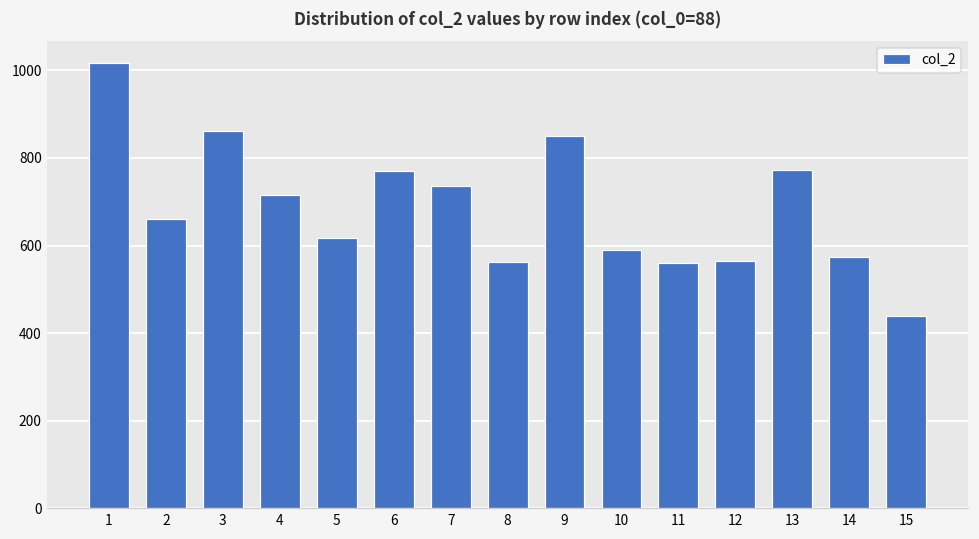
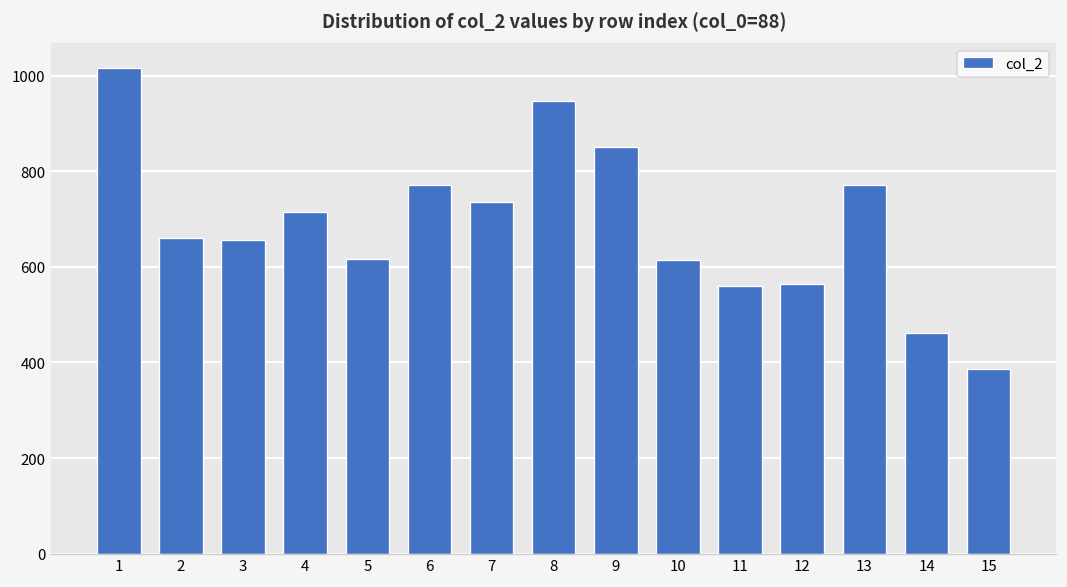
3: 860 -> 660
8: 560 -> 950
10: 590 -> 620
14: 580 -> 460
15: 440 -> 390
